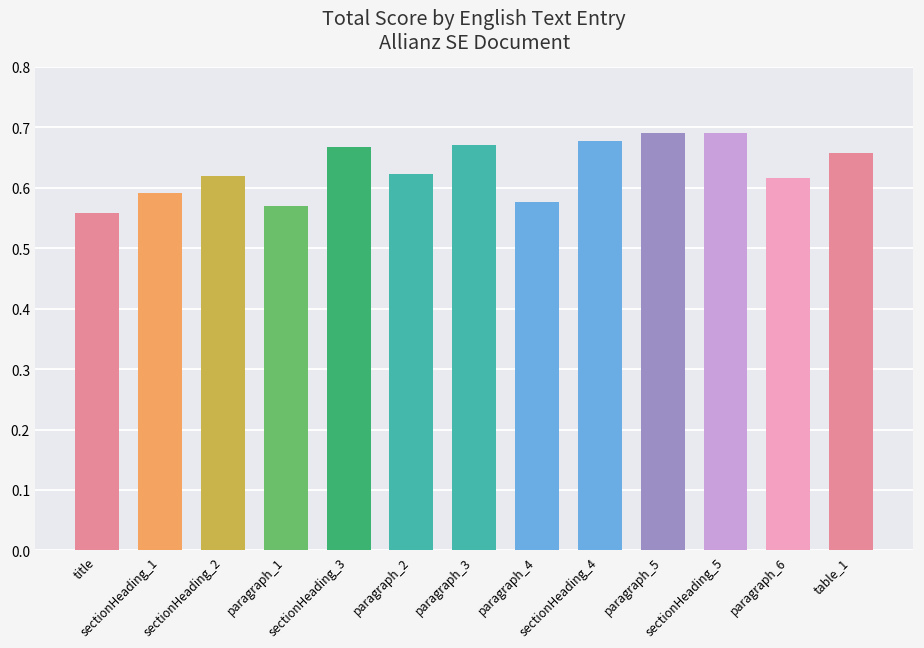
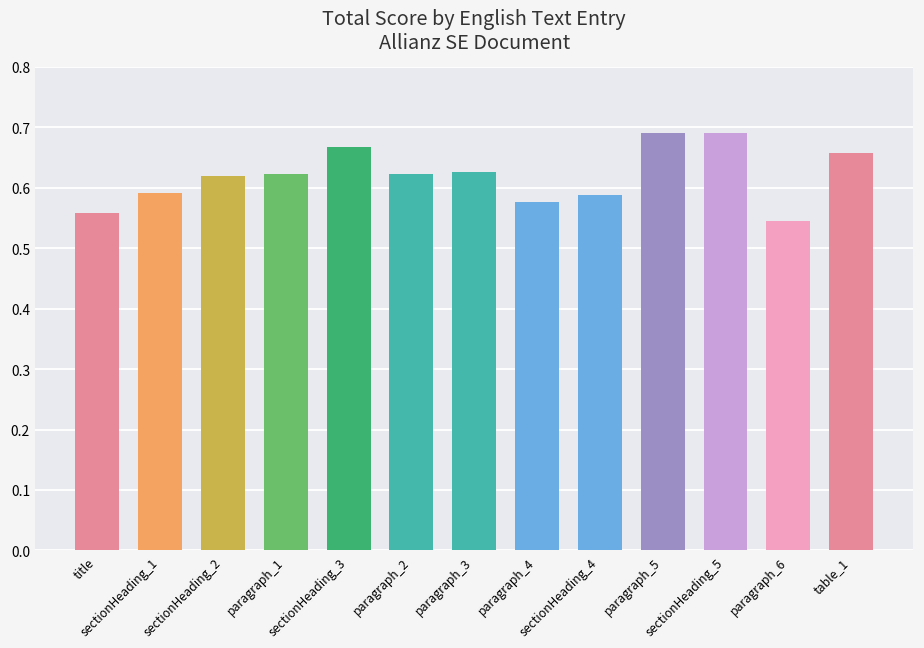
paragraph_1: 0.57 -> 0.62
paragraph_3: 0.67 -> 0.63
sectionHeading_4: 0.68 -> 0.59
paragraph_6: 0.62 -> 0.54
